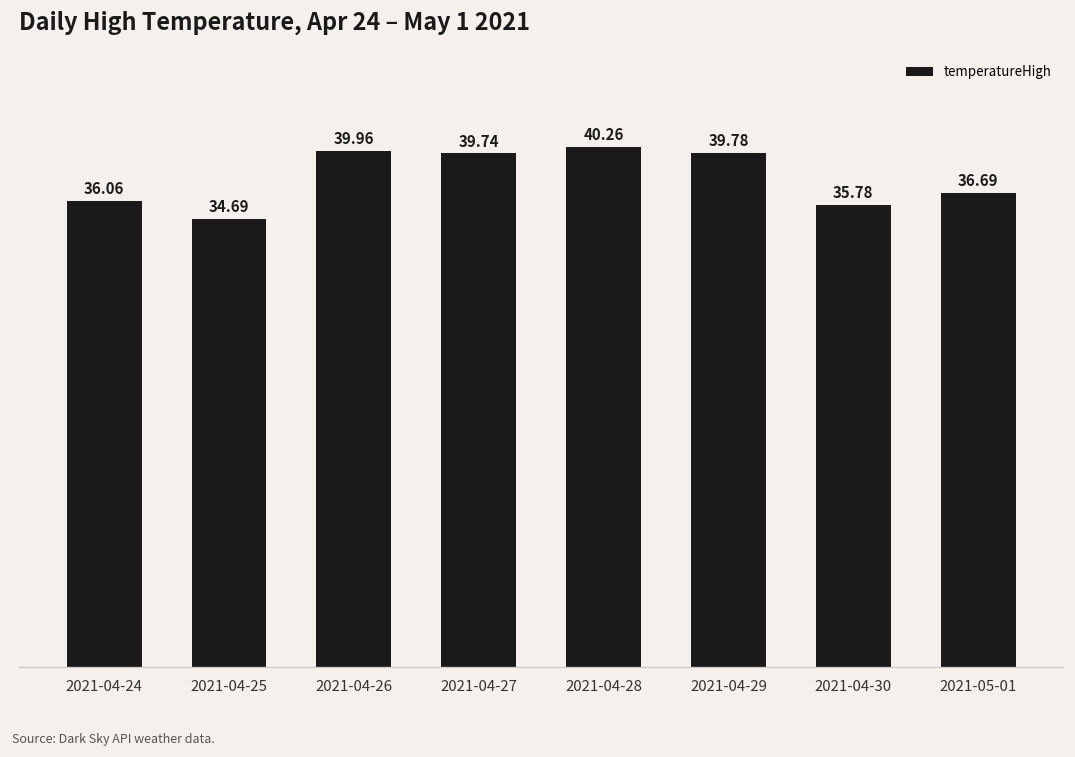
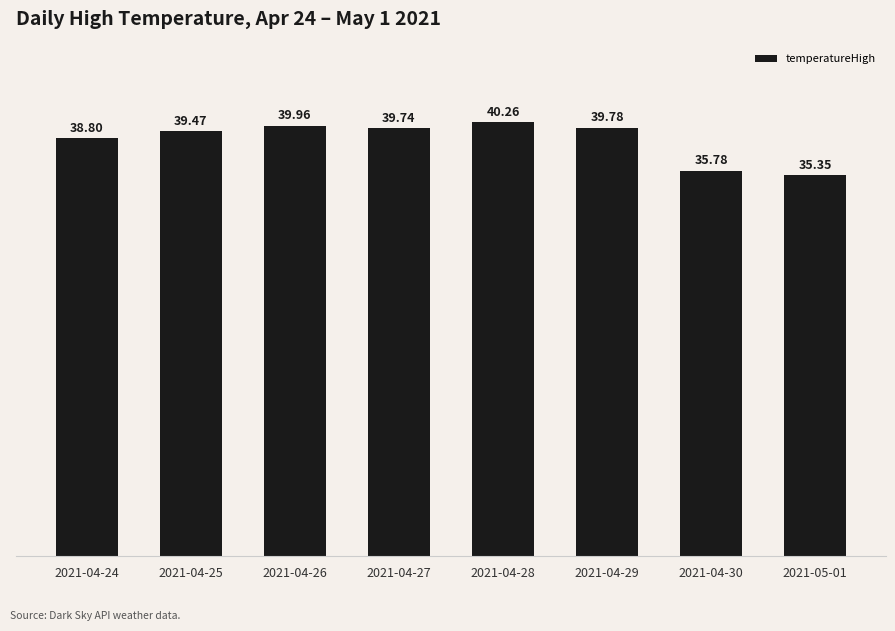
2021-04-24: 36.06 -> 38.80
2021-04-25: 34.69 -> 39.47
2021-05-01: 36.69 -> 35.35
